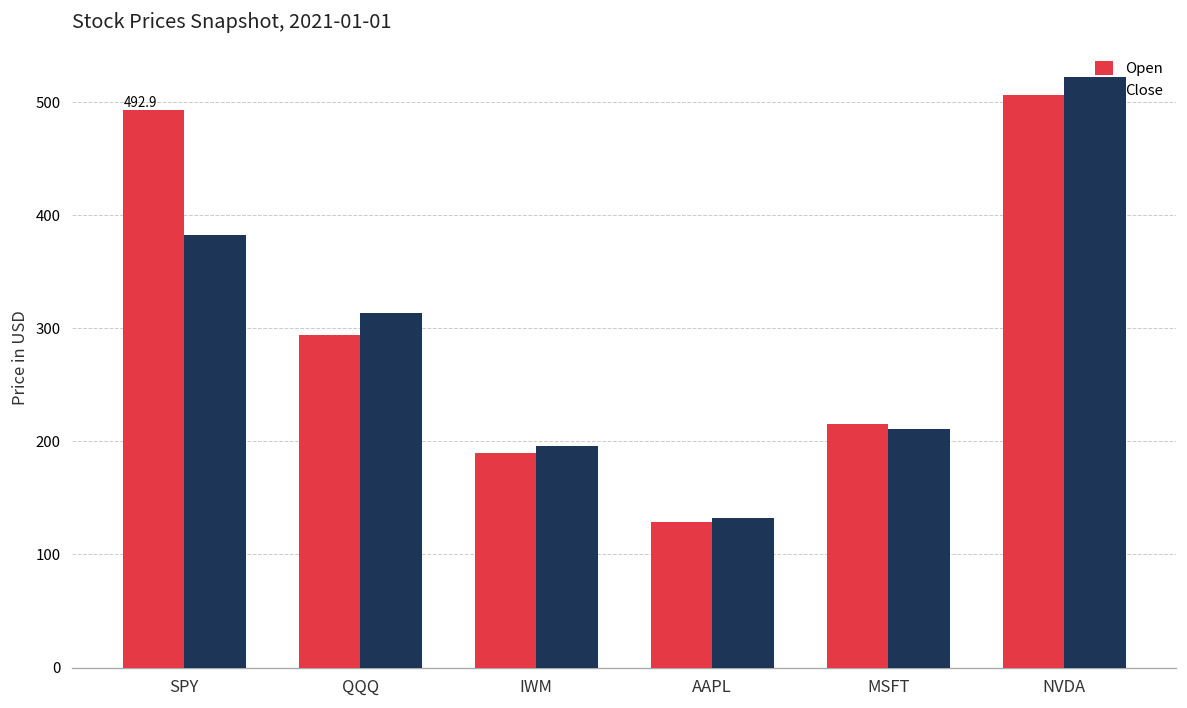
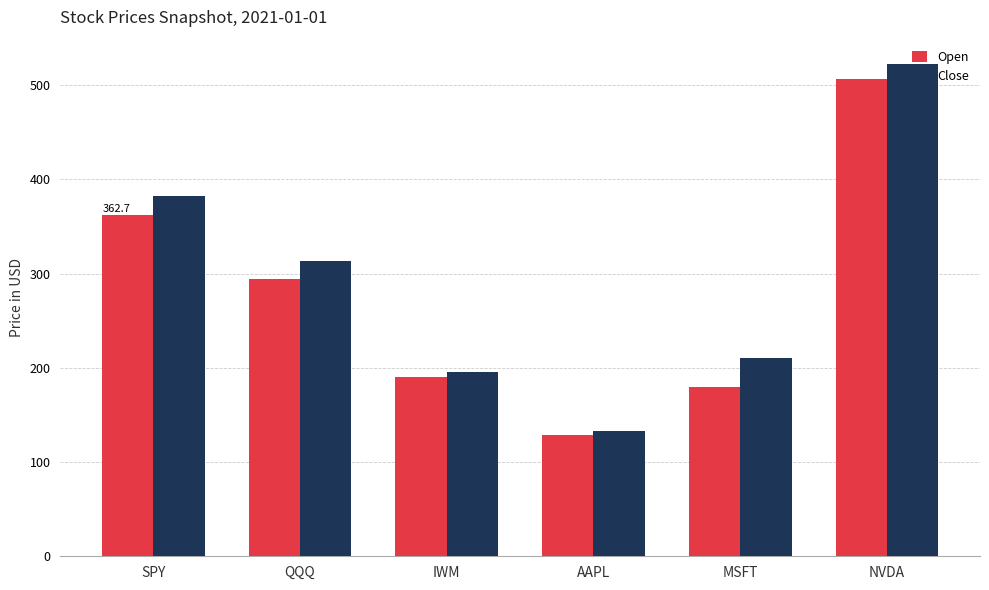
Open, SPY: 492.9 -> 362.7
Open, MSFT: 220 -> 180
